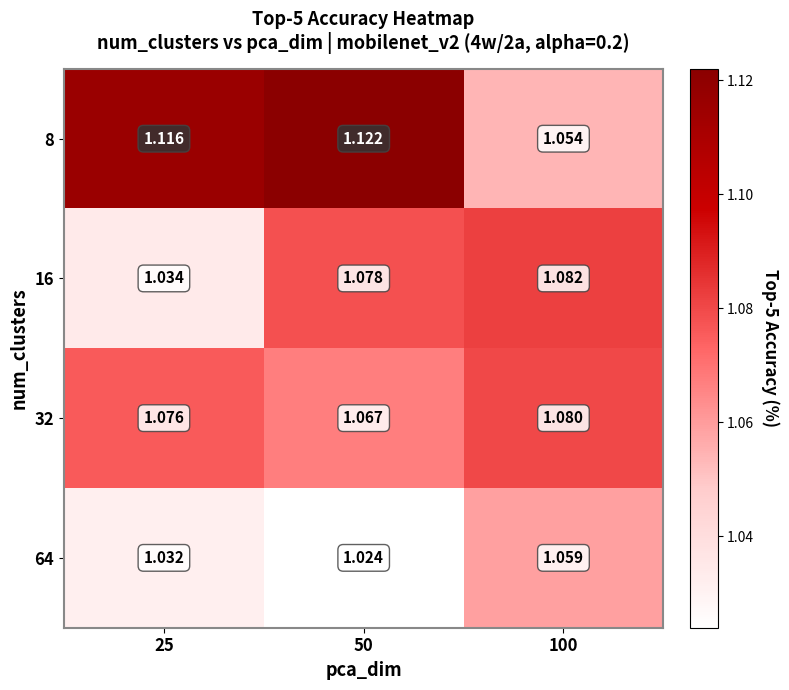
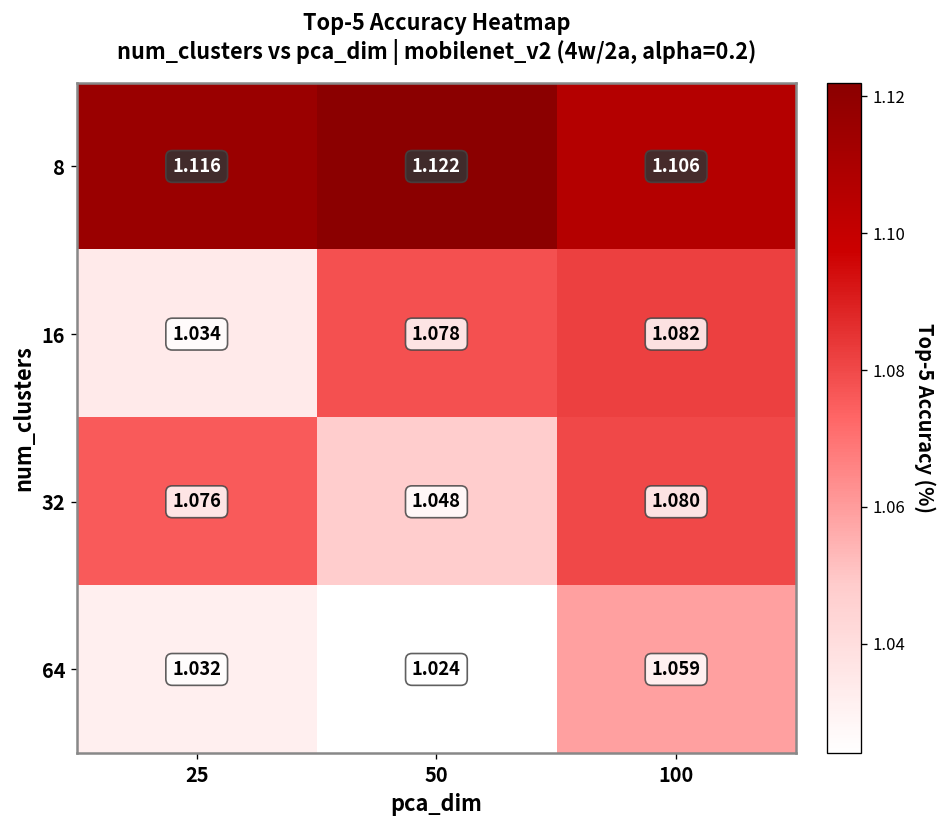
8, 100: 1.054 -> 1.106
32, 50: 1.067 -> 1.048
